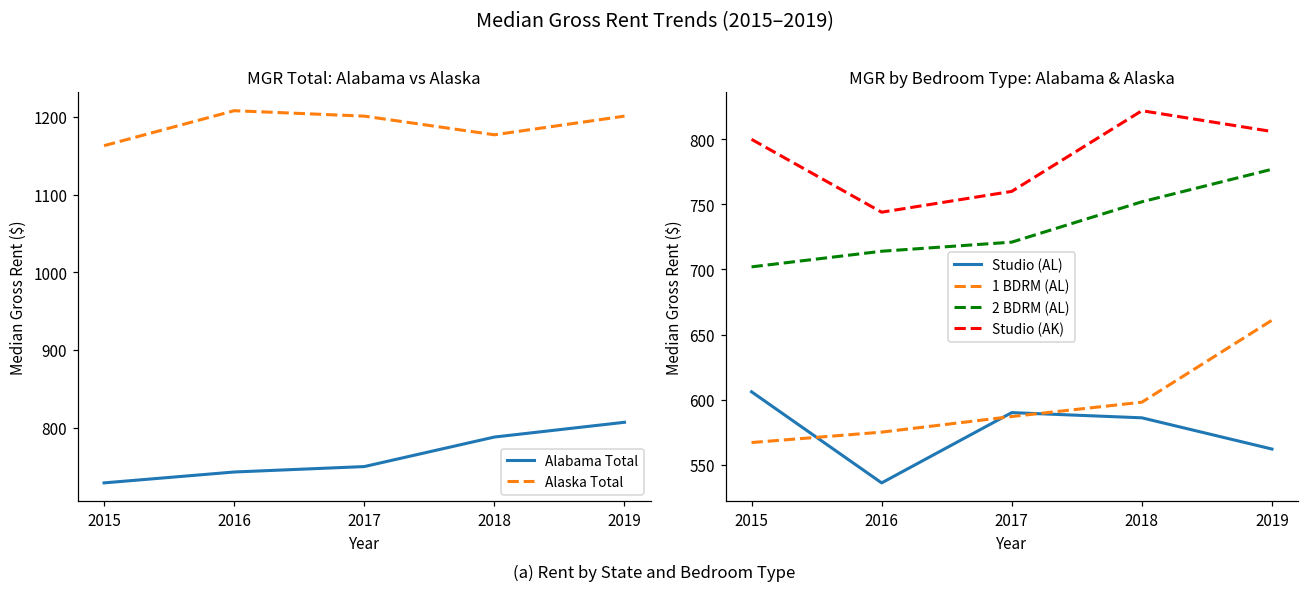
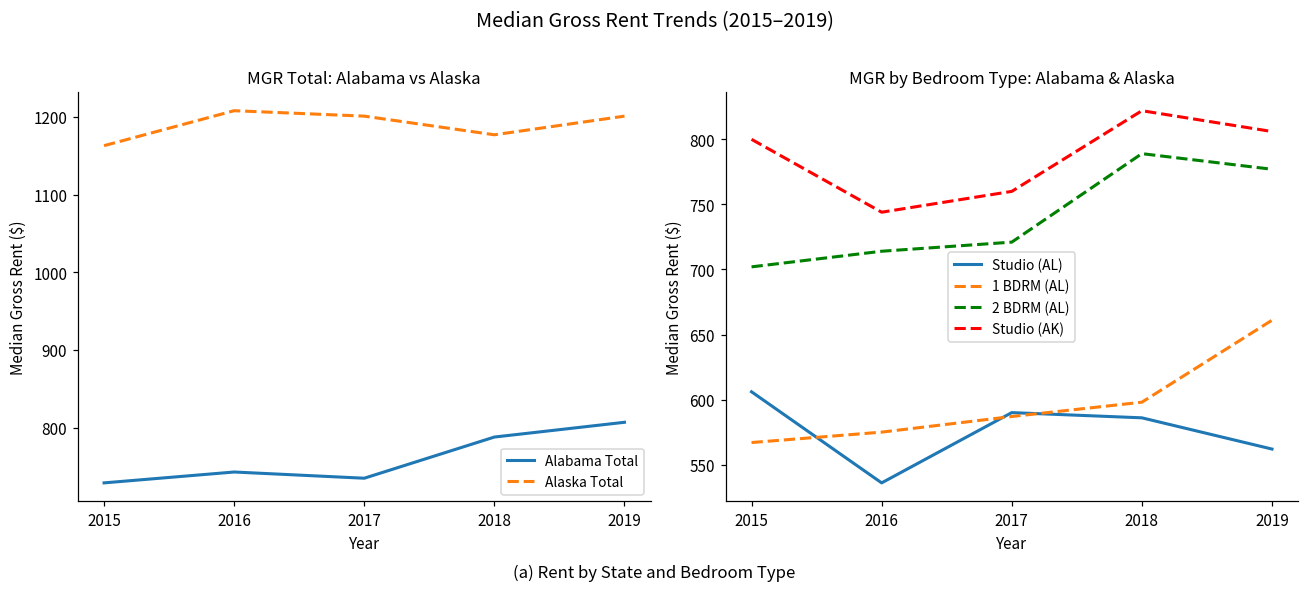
MGR Total: Alabama vs Alaska, Alabama Total, 2017: 750 -> 740
MGR by Bedroom Type: Alabama & Alaska, 2 BDRM (AL), 2018: 752 -> 789
